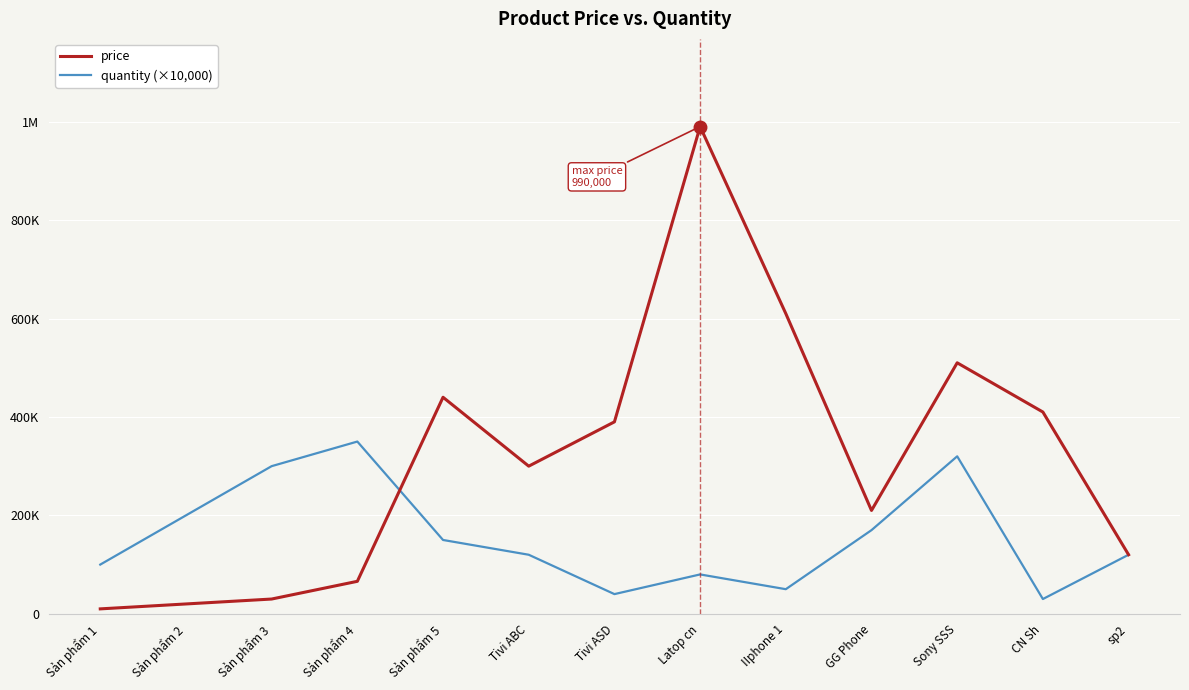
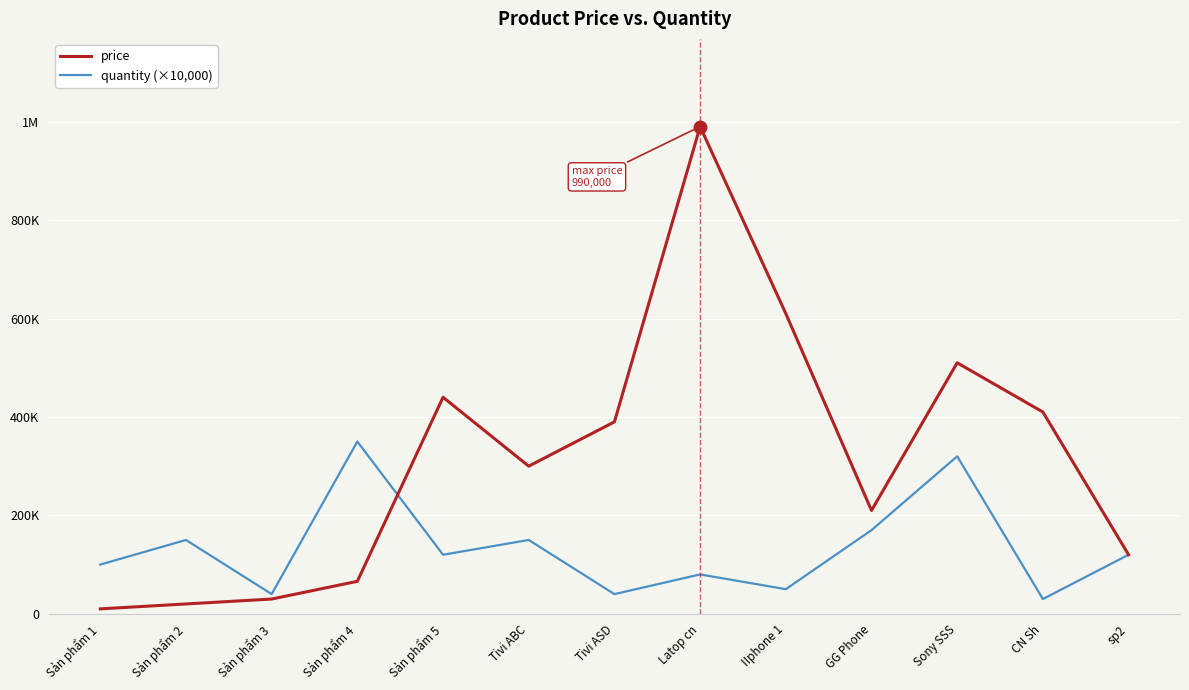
quantity (×10,000), Sản phẩm 2: 200000 -> 150000
quantity (×10,000), Sản phẩm 3: 300000 -> 40000
quantity (×10,000), Sản phẩm 5: 150000 -> 120000
quantity (×10,000), Tivi ABC: 120000 -> 150000
